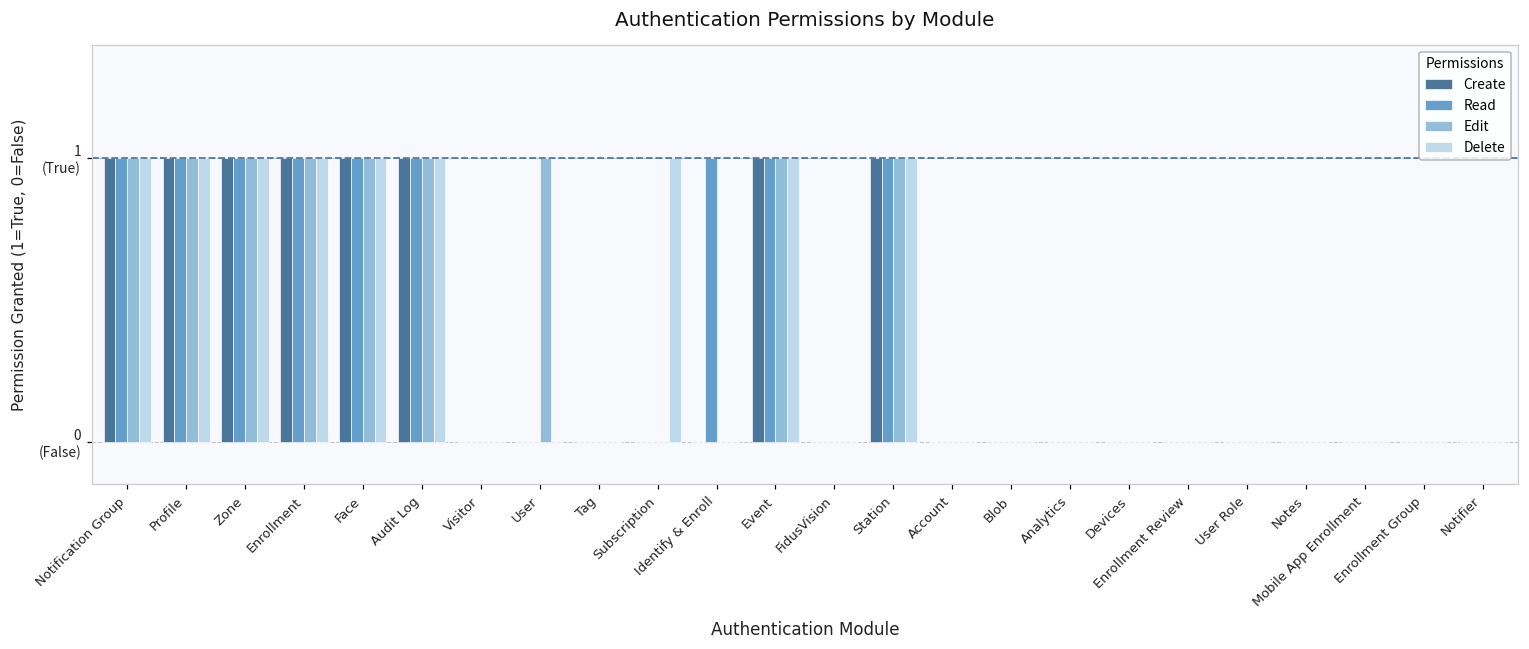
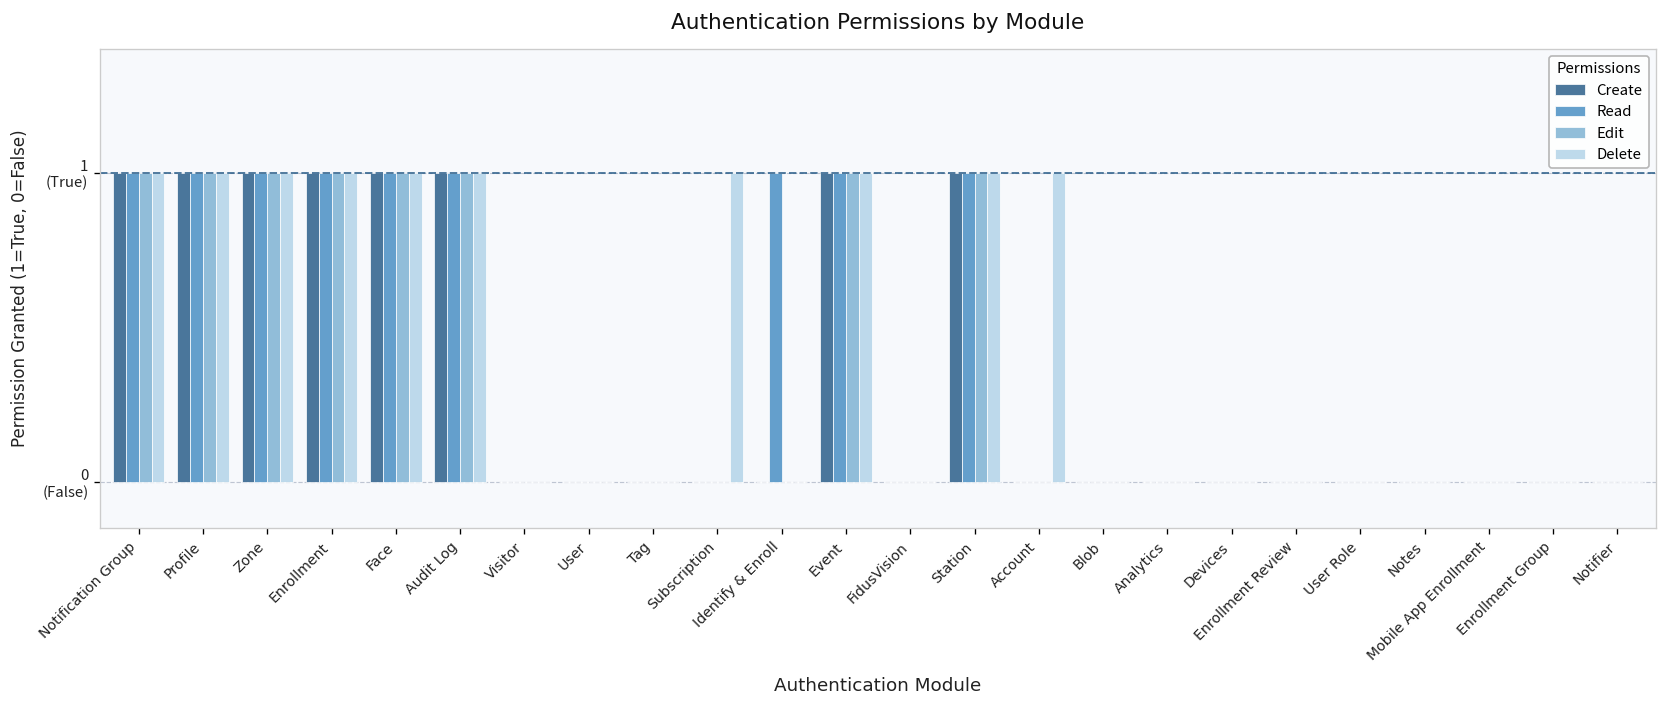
Edit, User: 1 (True) -> 0 (True)
Delete, Account: 0 (True) -> 1 (True)
